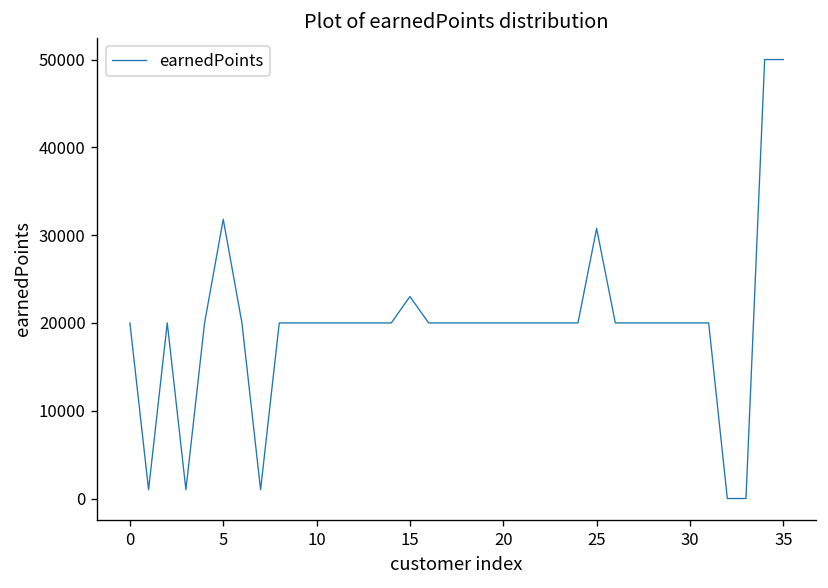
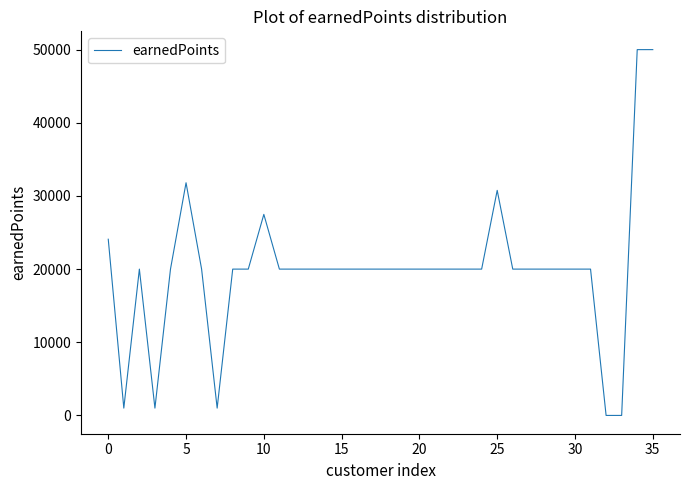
0: 20000 -> 24000
10: 20000 -> 27000
15: 23000 -> 20000
